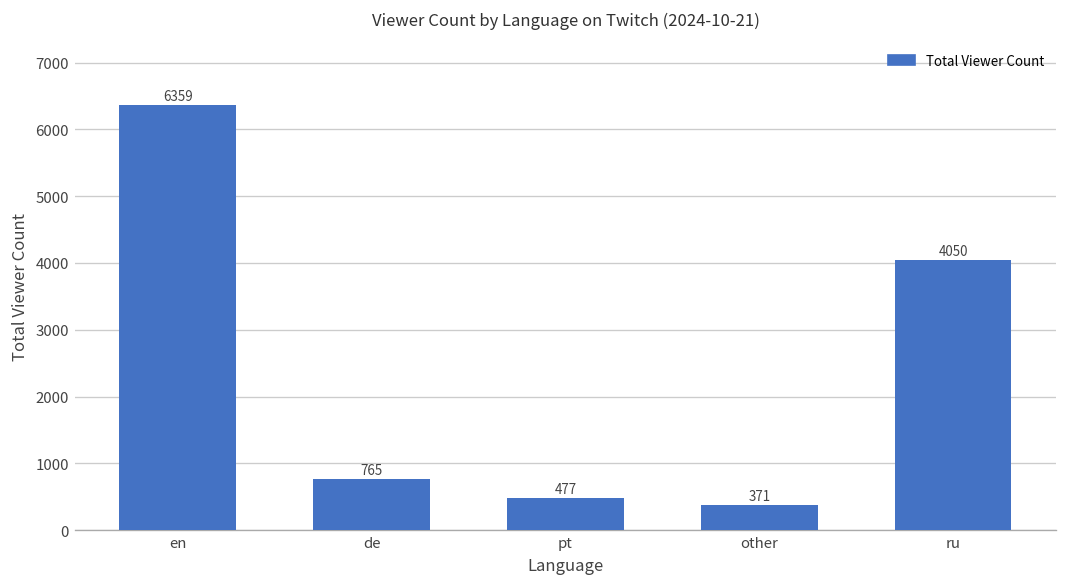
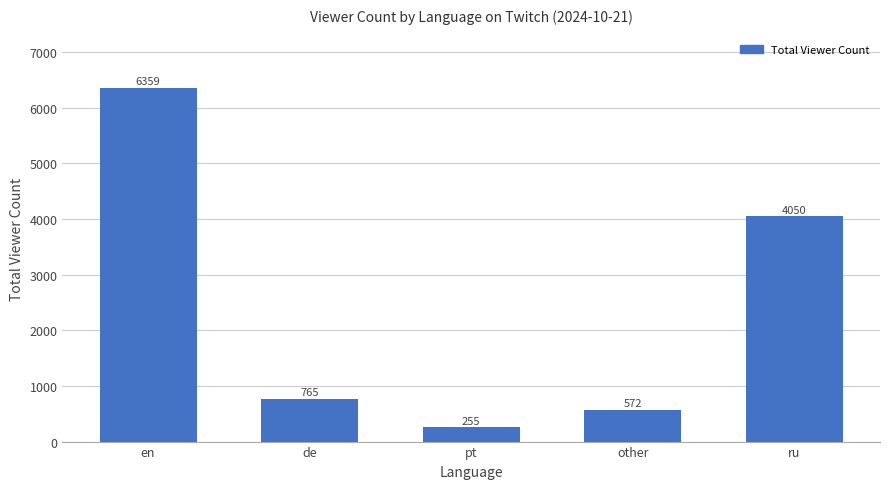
pt: 477 -> 255
other: 371 -> 572
